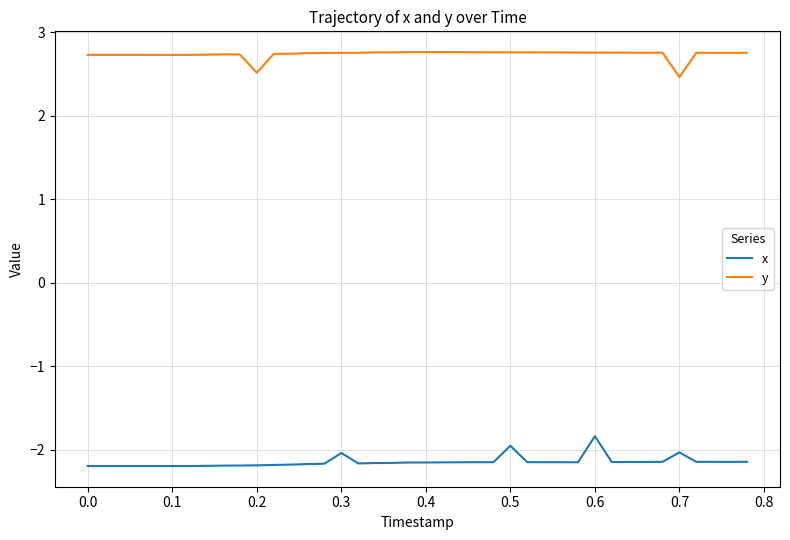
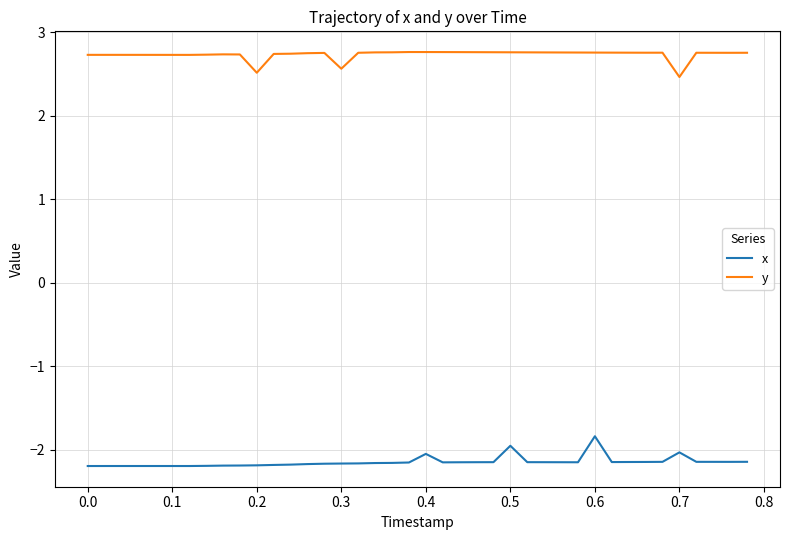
x, 0.3: -2.0 -> -2.2
y, 0.3: 2.8 -> 2.6
x, 0.4: -2.2 -> -2.1
